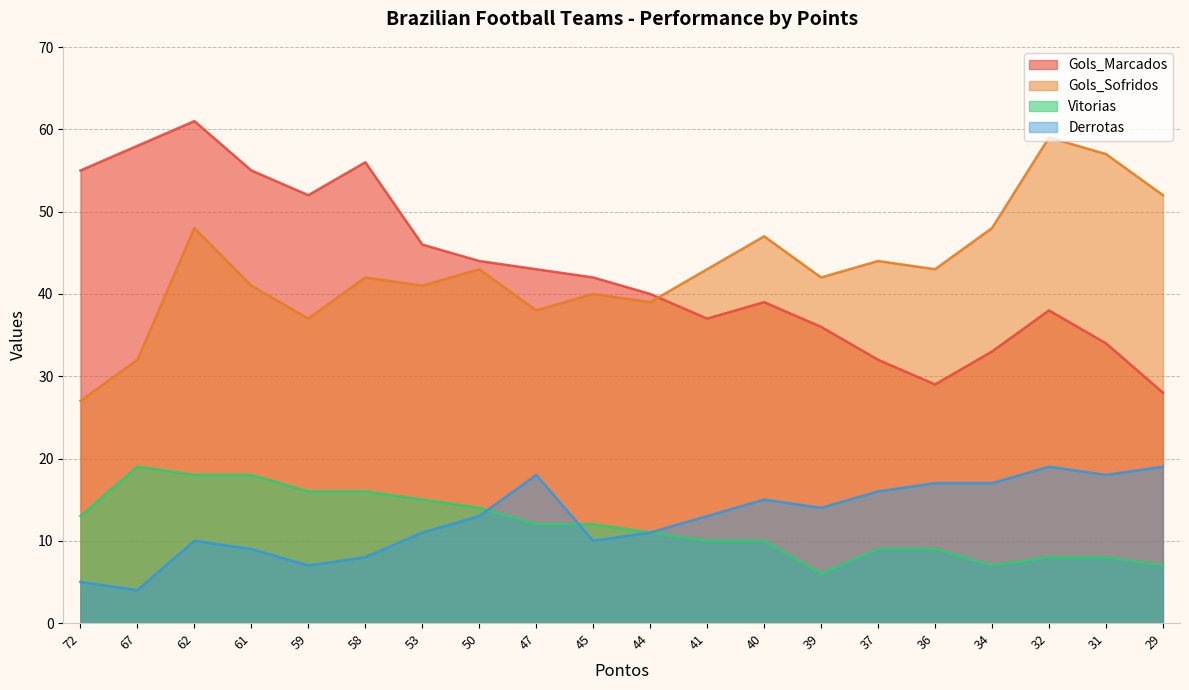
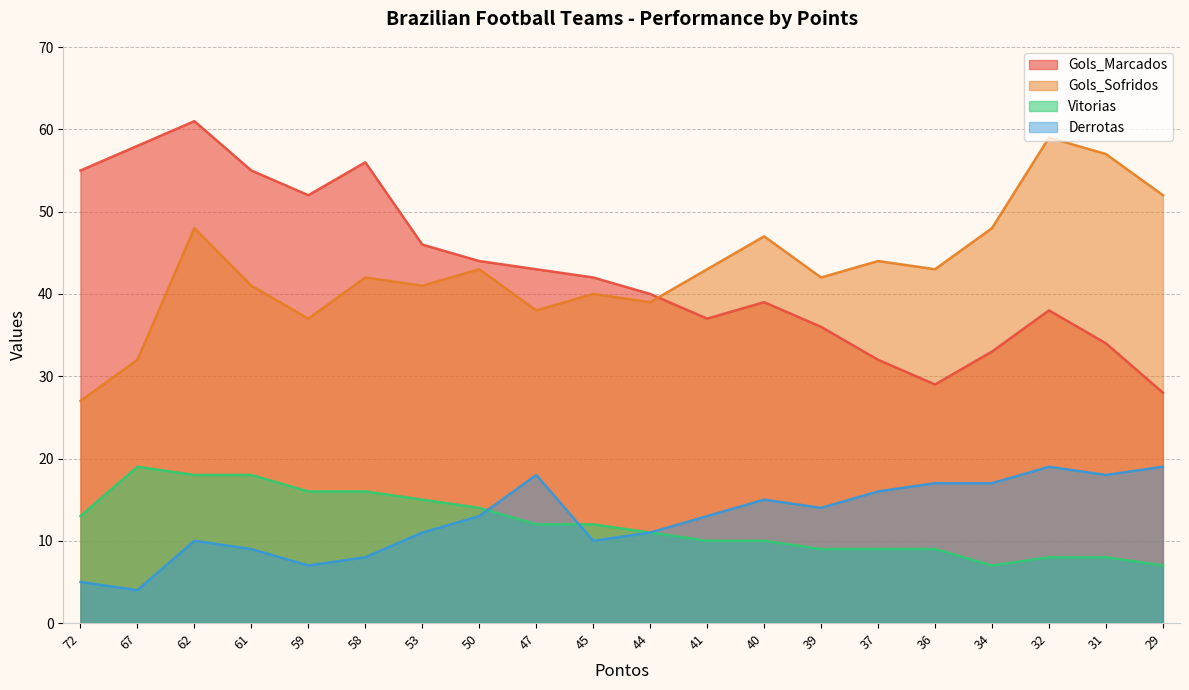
Vitorias, 39: 6 -> 9
